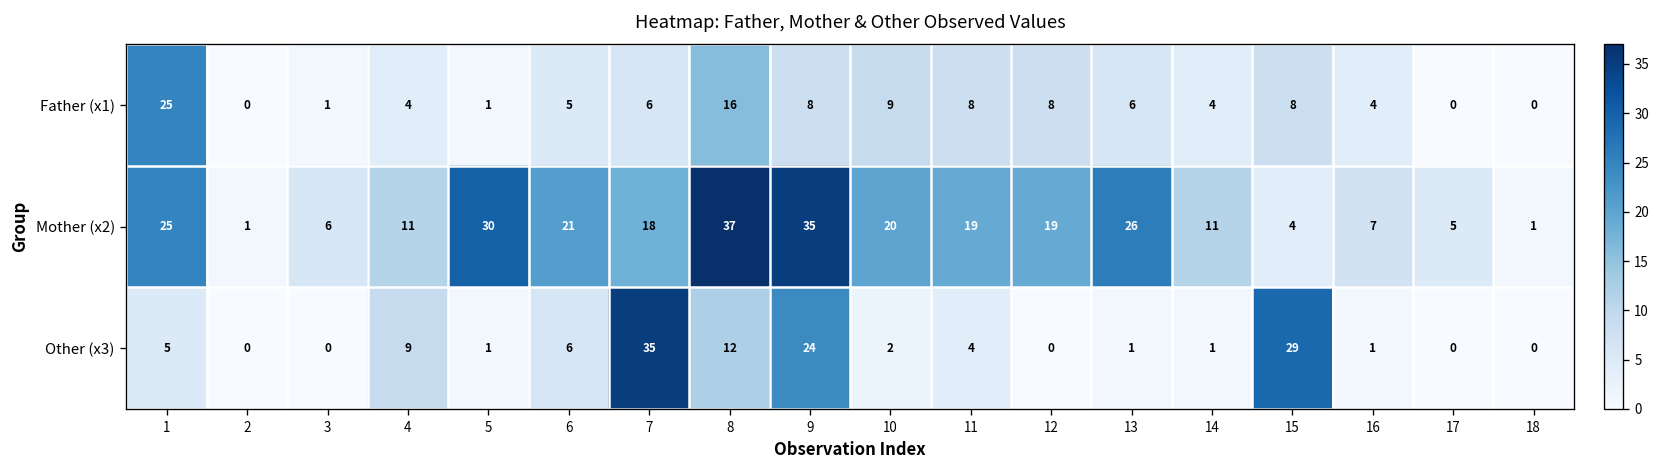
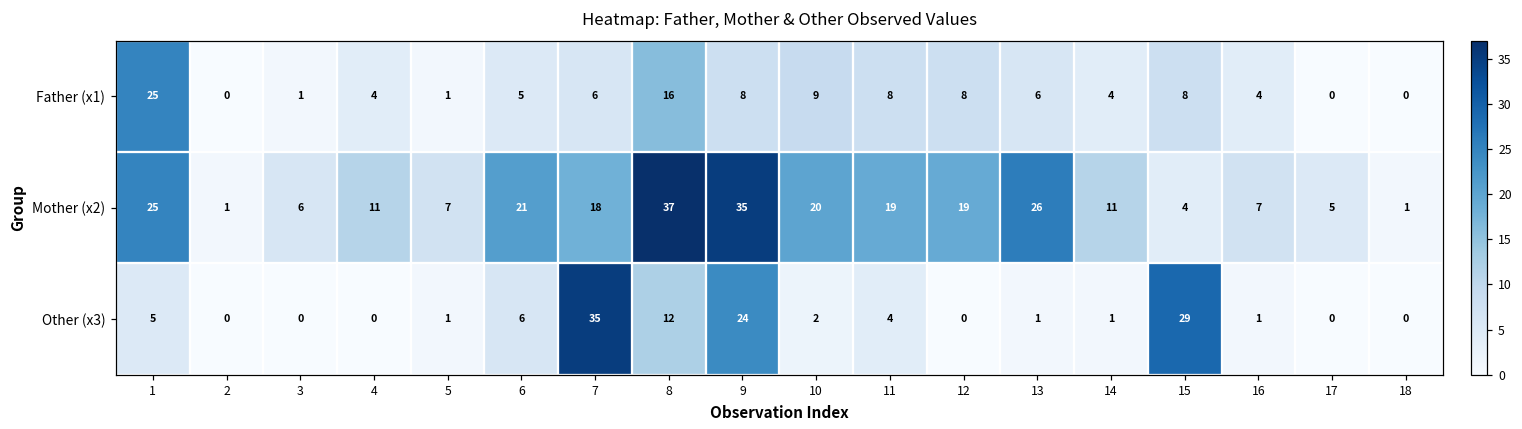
Mother (x2), 5: 30 -> 7
Other (x3), 4: 9 -> 0
